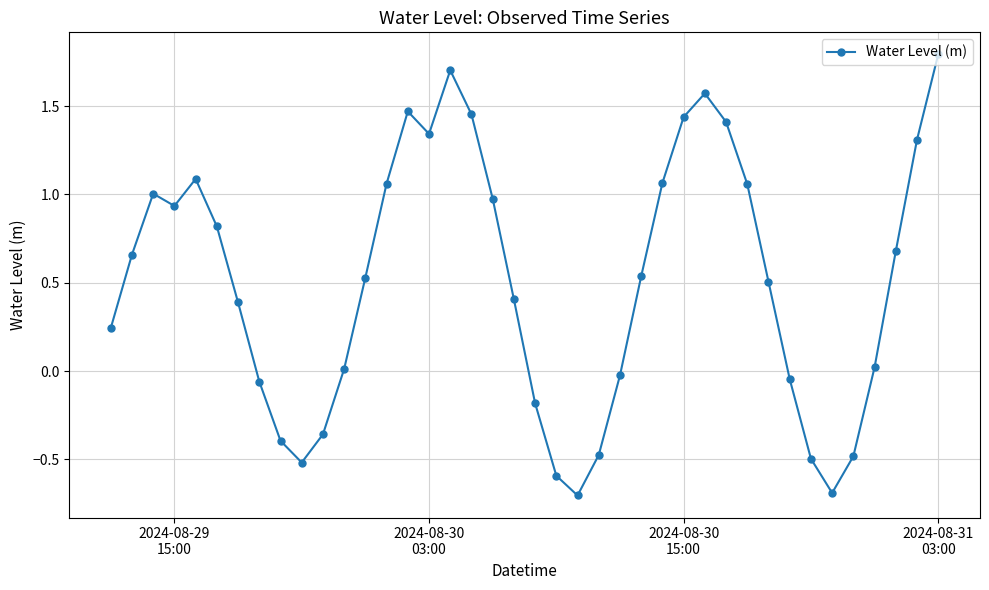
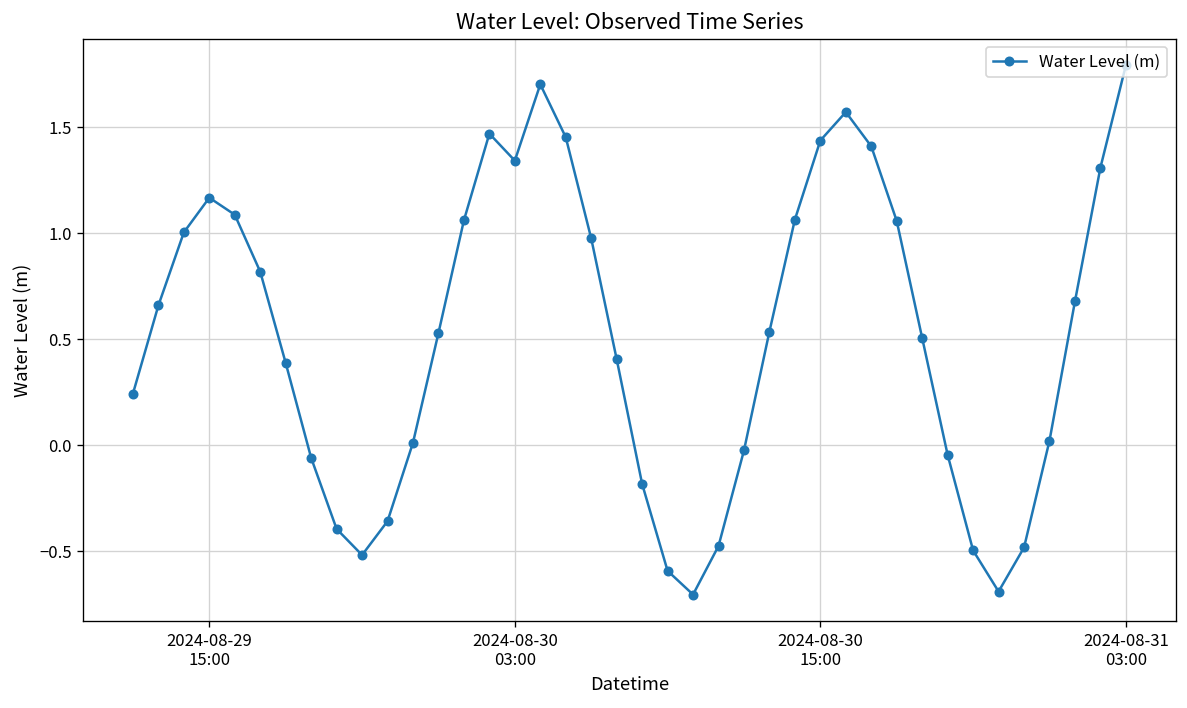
2024-08-29 15:00: 0.93 -> 1.17
